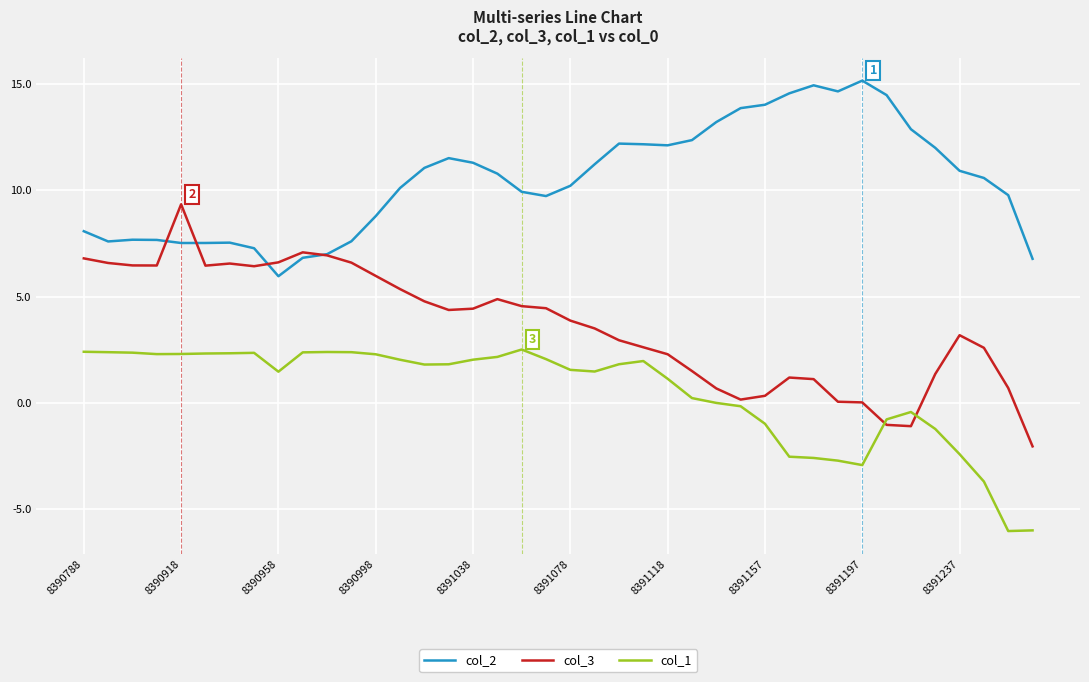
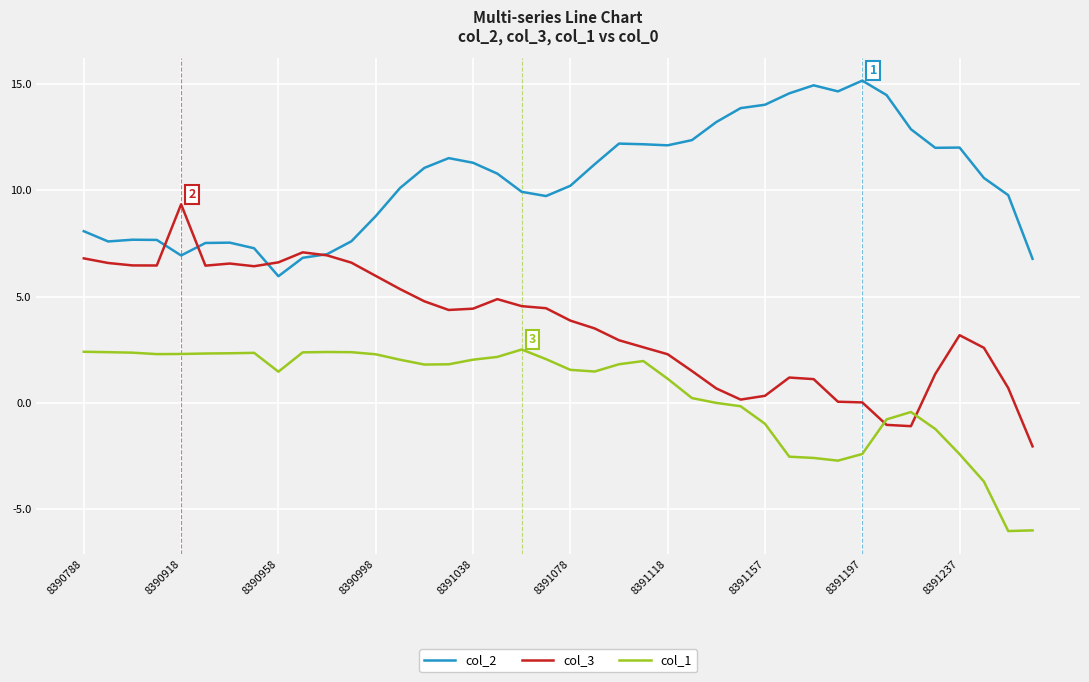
col_2, 8390918: 7.5 -> 6.9
col_1, 8391197: -2.9 -> -2.4
col_2, 8391237: 10.9 -> 12.0
